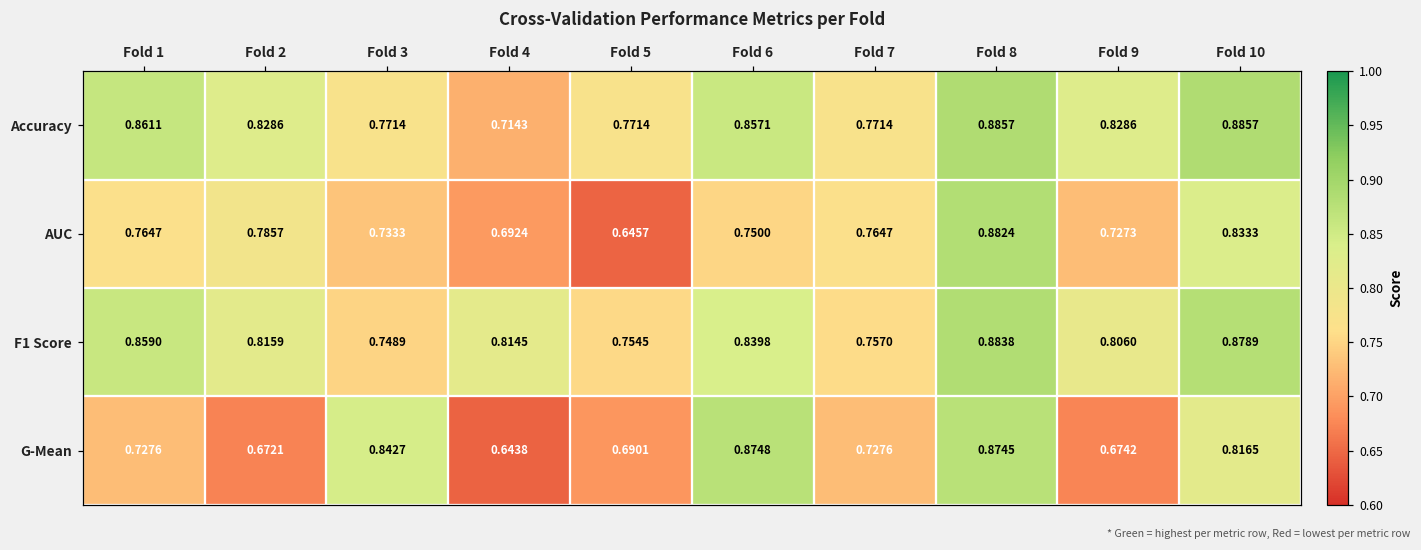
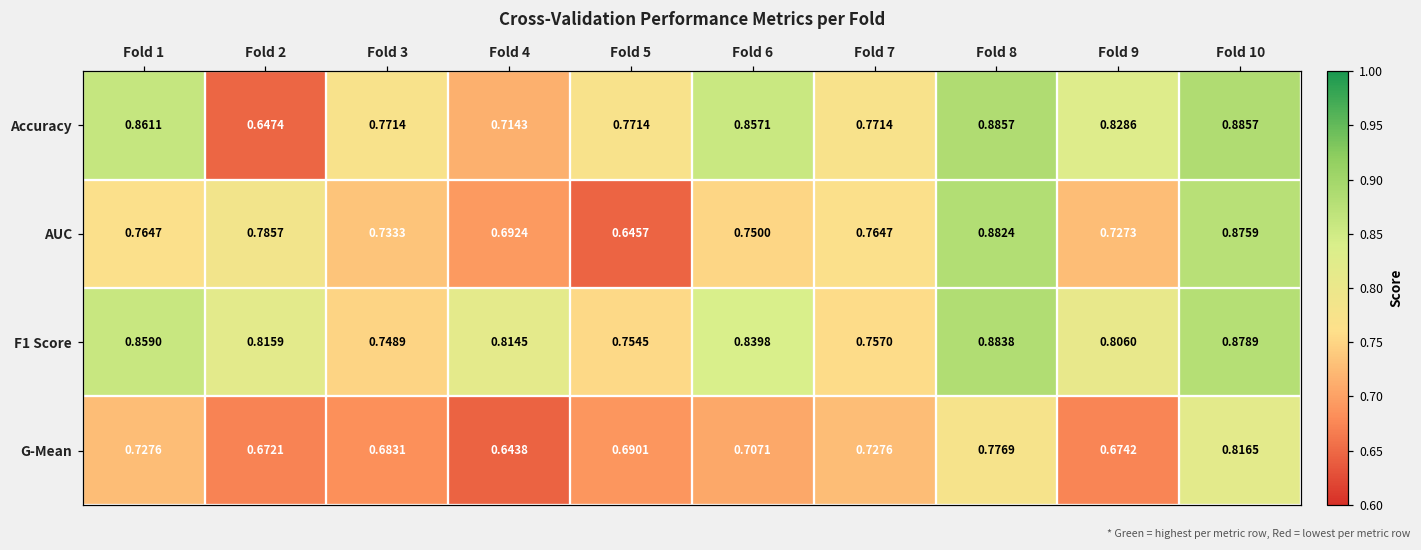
Accuracy, Fold 2: 0.8286 -> 0.6474
AUC, Fold 10: 0.8333 -> 0.8759
G-Mean, Fold 3: 0.8427 -> 0.6831
G-Mean, Fold 6: 0.8748 -> 0.7071
G-Mean, Fold 8: 0.8745 -> 0.7769
